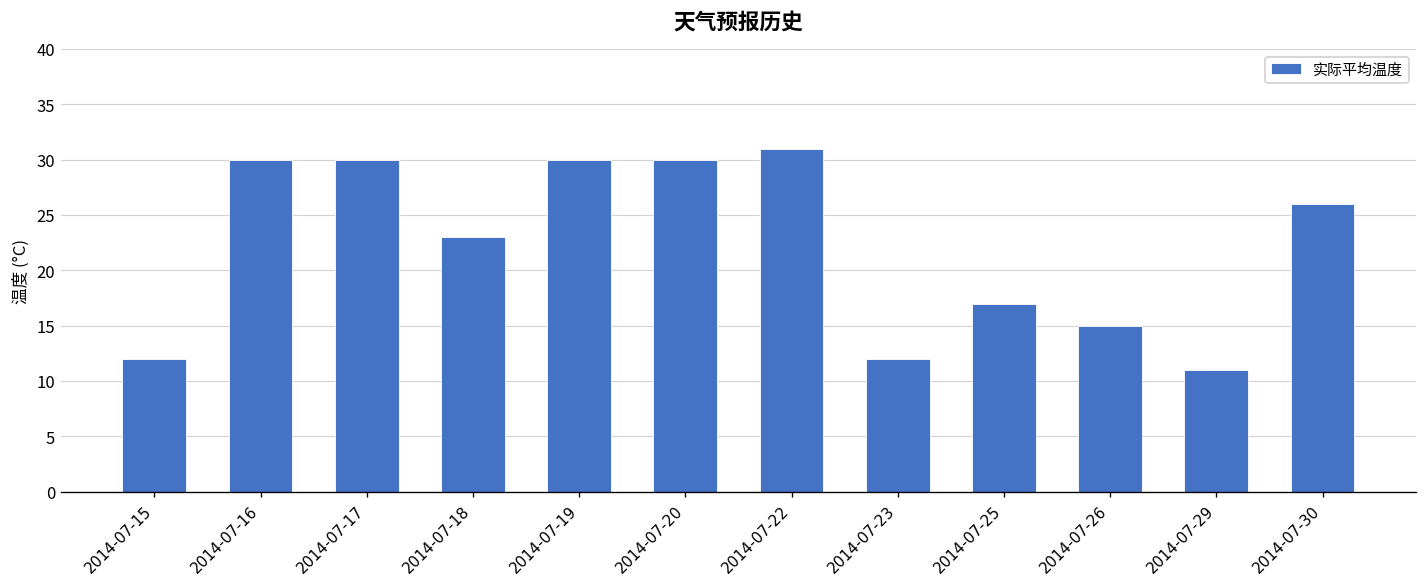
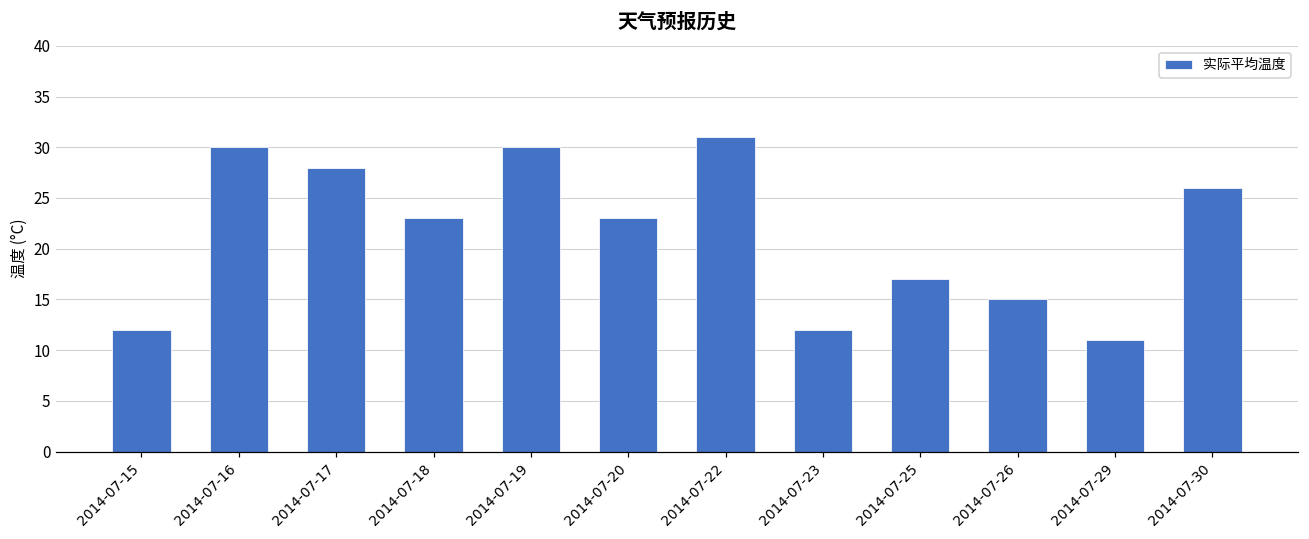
2014-07-17: 30 -> 28
2014-07-20: 30 -> 23
